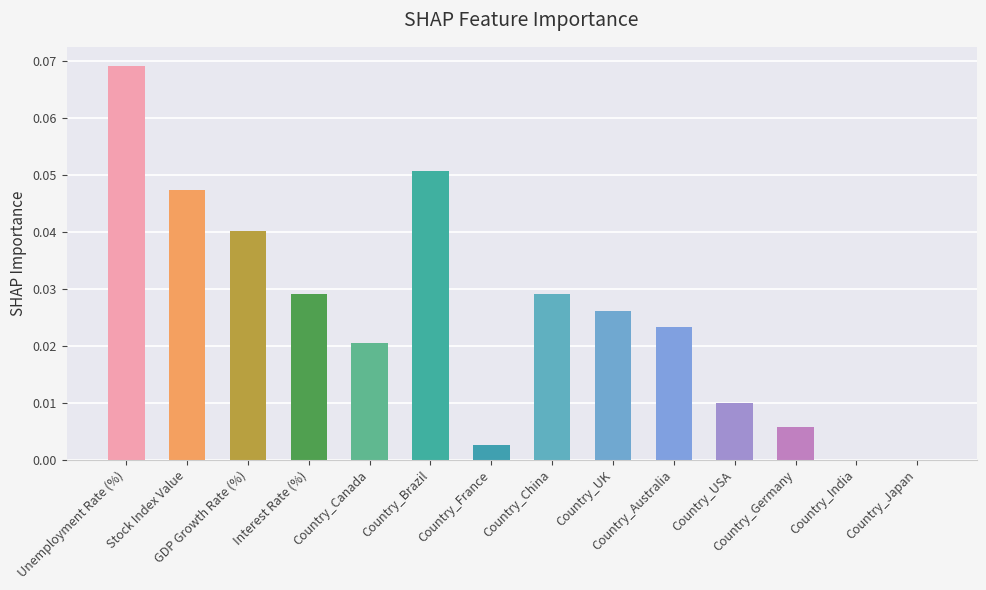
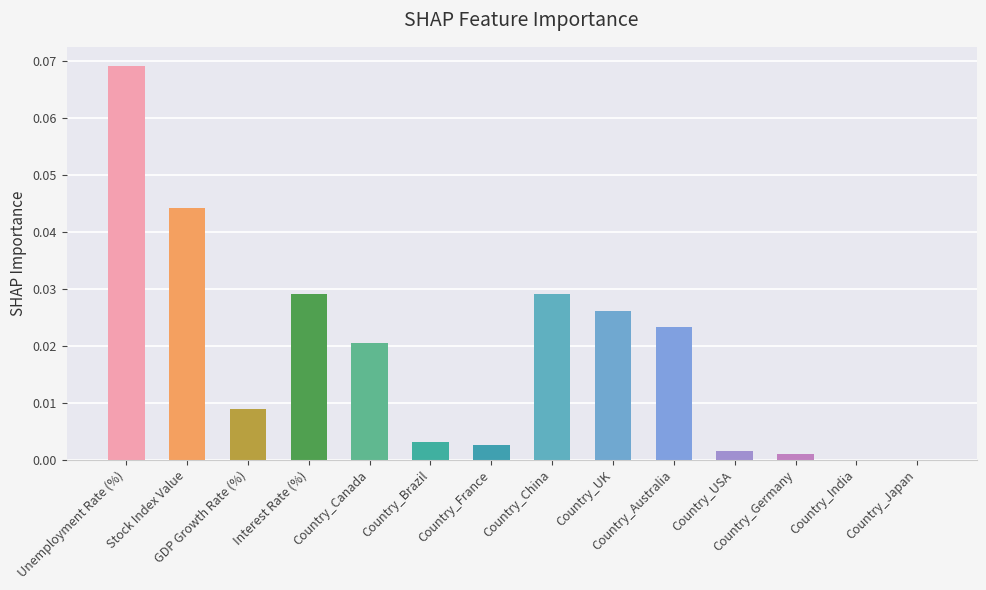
Stock Index Value: 0.047 -> 0.044
GDP Growth Rate (%): 0.040 -> 0.009
Country_Brazil: 0.051 -> 0.003
Country_USA: 0.010 -> 0.001
Country_Germany: 0.006 -> 0.001
